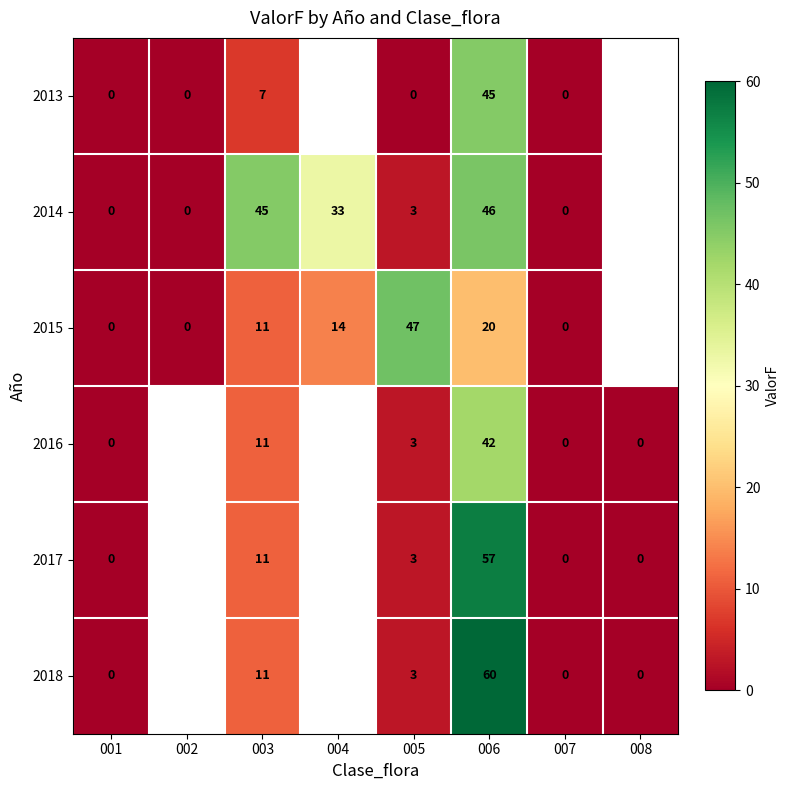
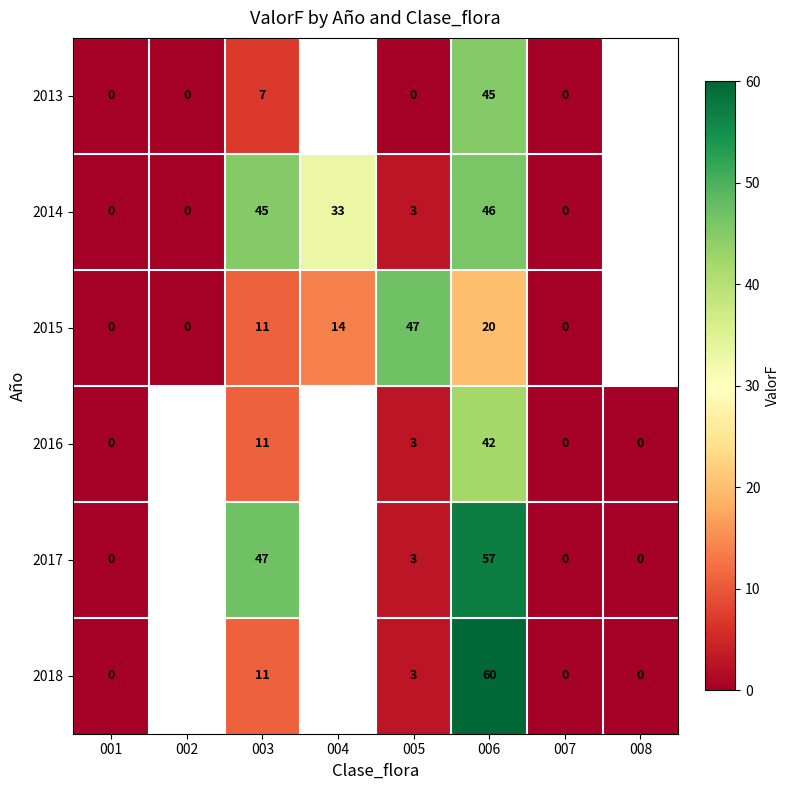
2017, 003: 11 -> 47
